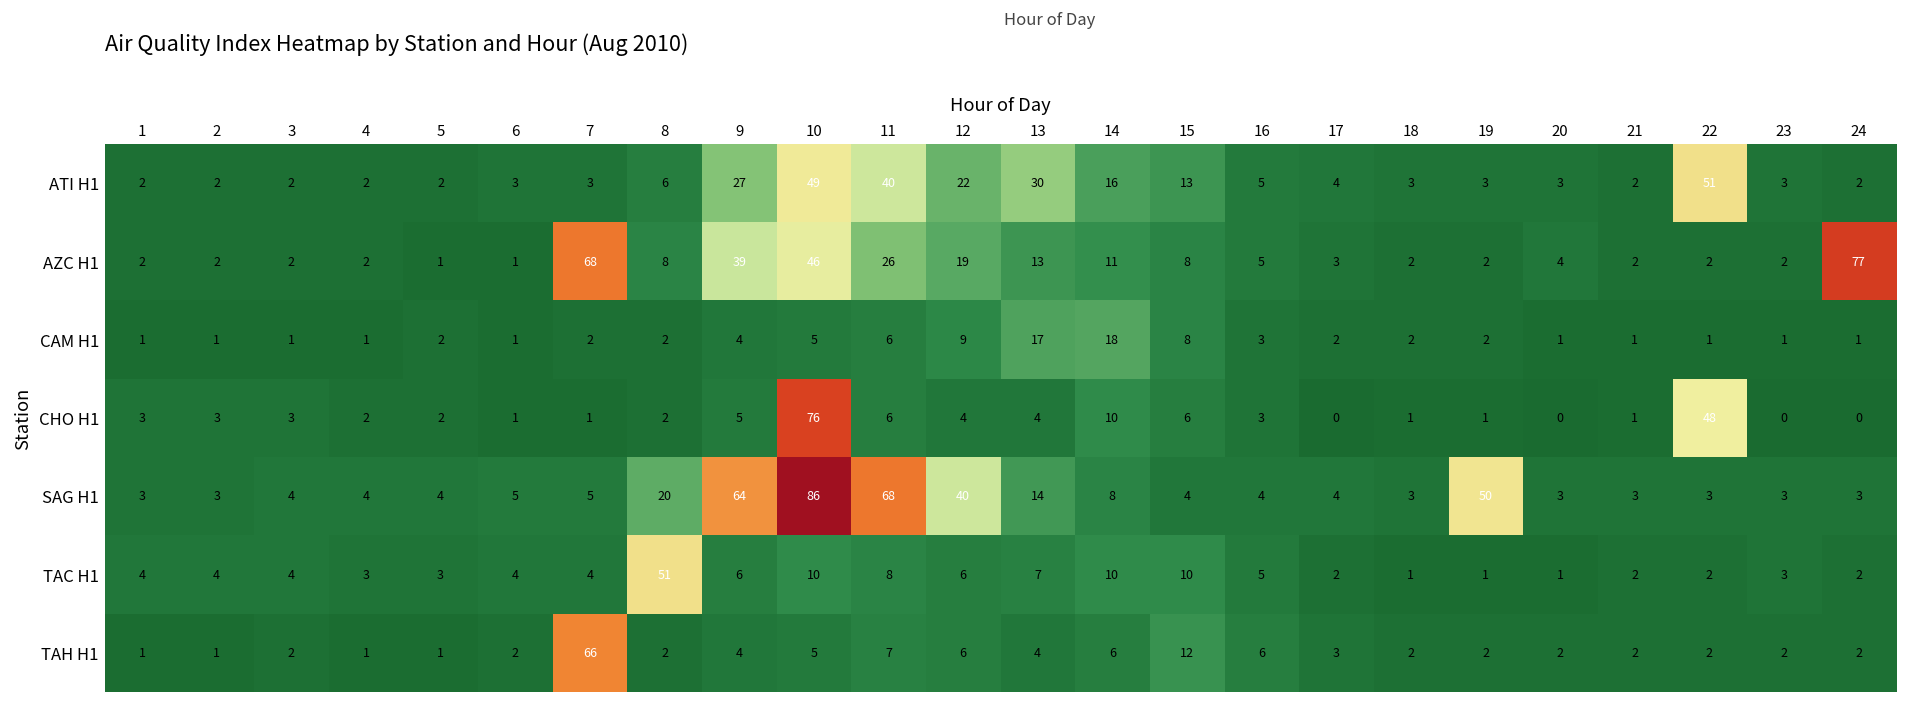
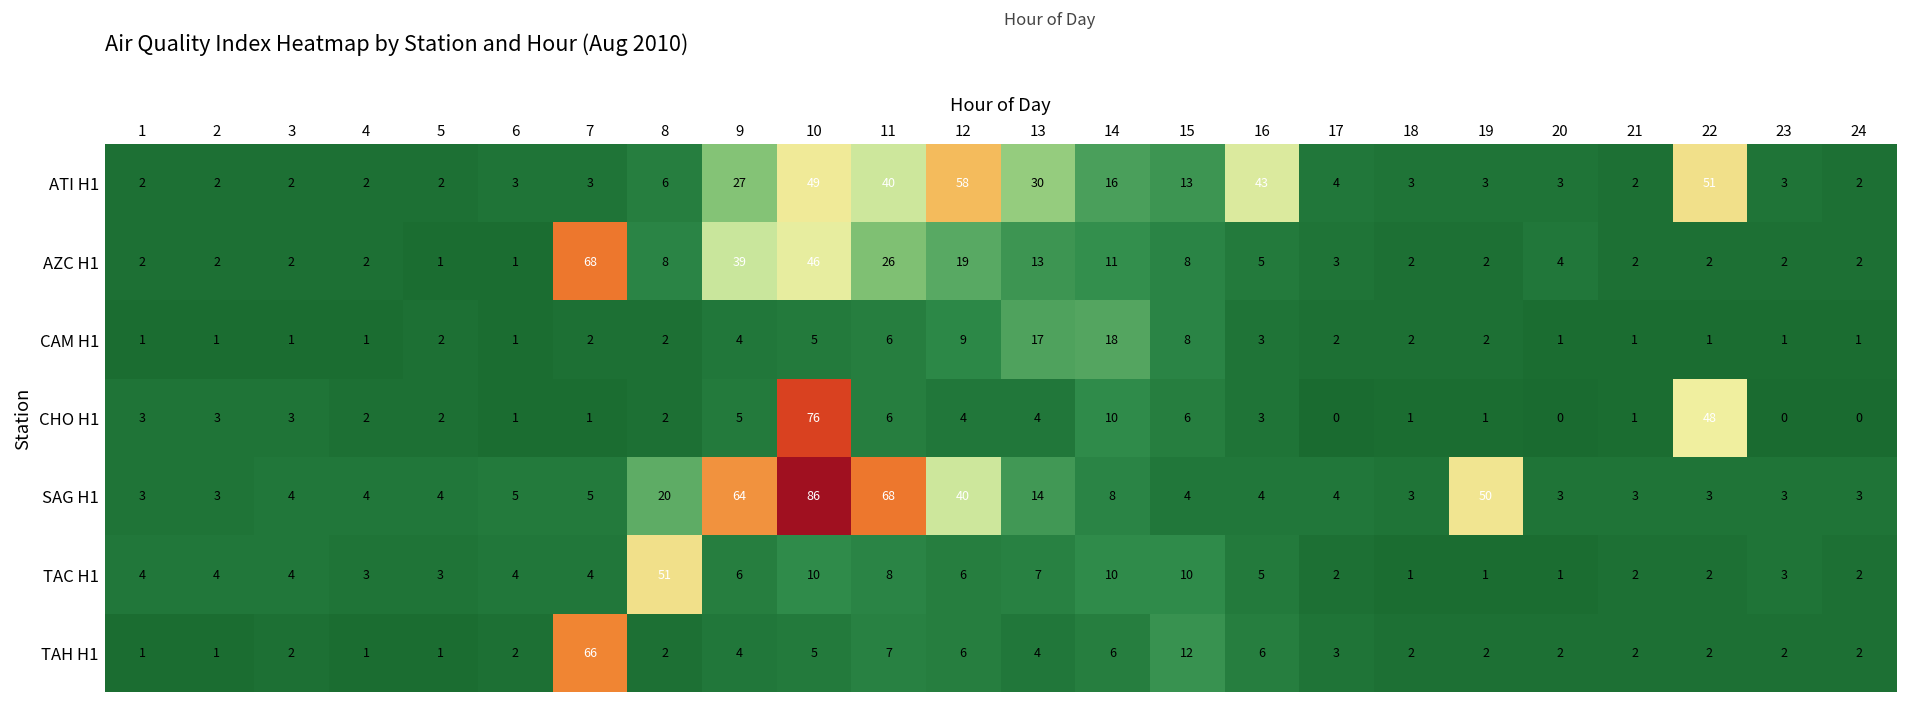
ATI H1, 12: 22 -> 58
ATI H1, 16: 5 -> 43
AZC H1, 24: 77 -> 2
